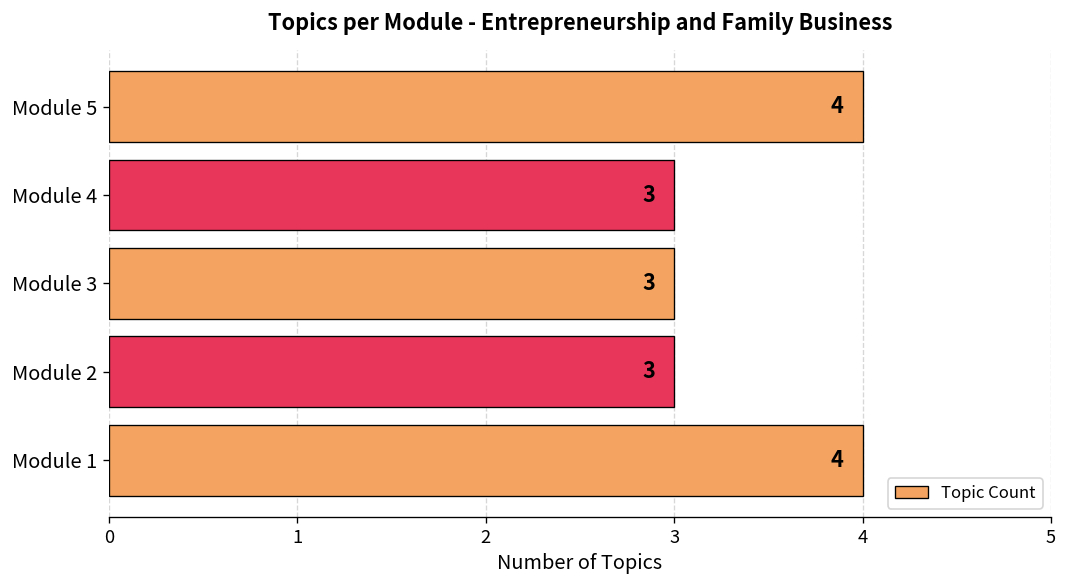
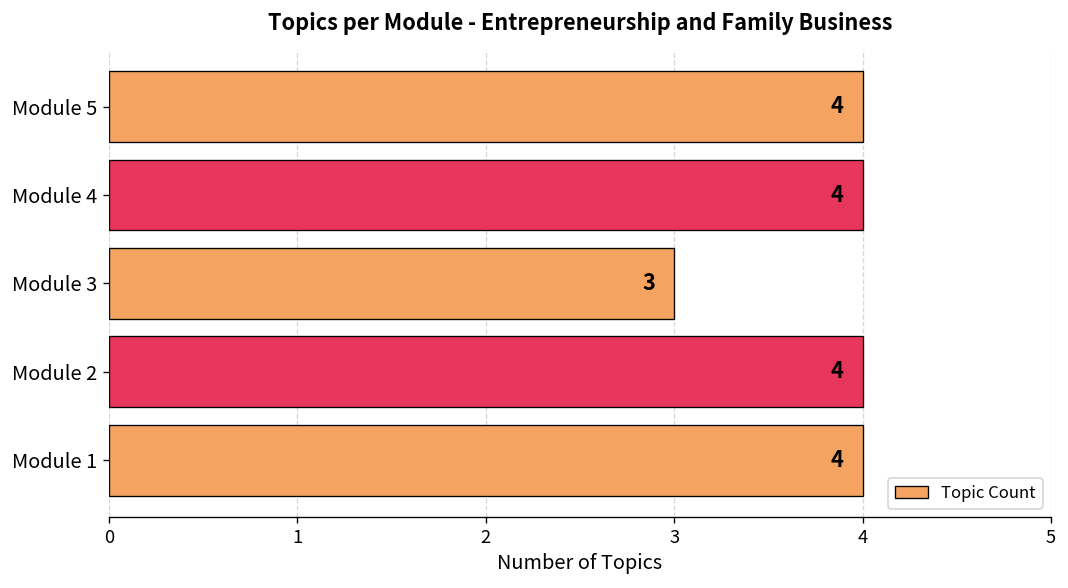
Module 4: 3 -> 4
Module 2: 3 -> 4
